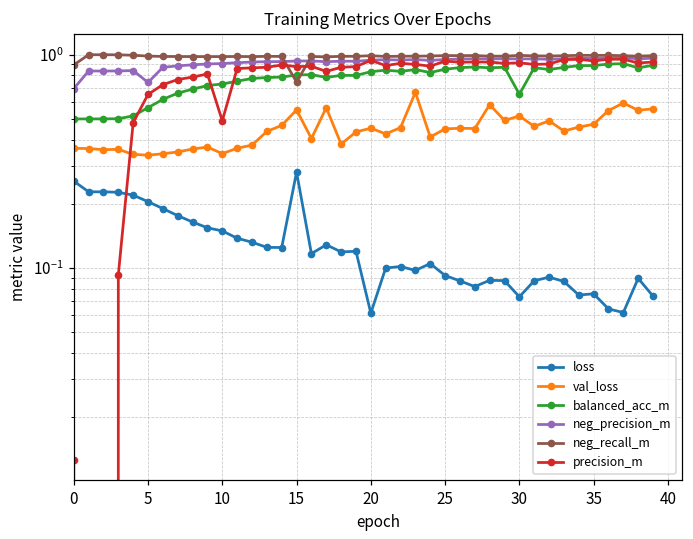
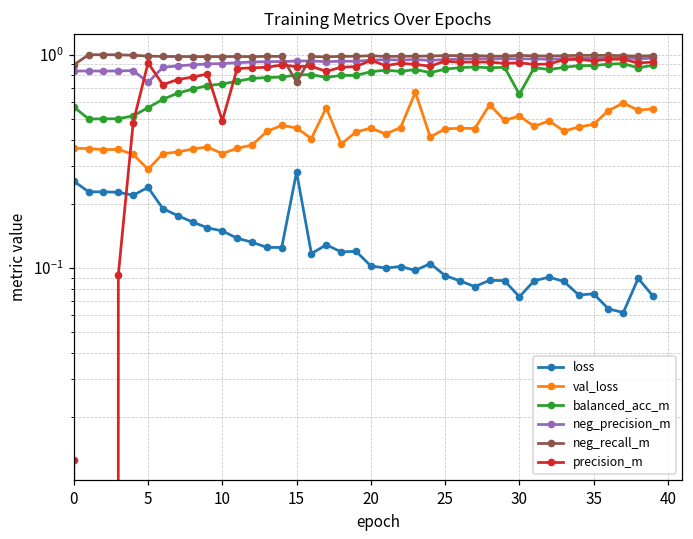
balanced_acc_m, 0: 0.50 -> 0.57
neg_precision_m, 0: 0.69 -> 0.84
loss, 5: 0.20 -> 0.24
val_loss, 5: 0.34 -> 0.29
precision_m, 5: 0.65 -> 0.9
val_loss, 15: 0.55 -> 0.45
loss, 20: 0.061 -> 0.10
